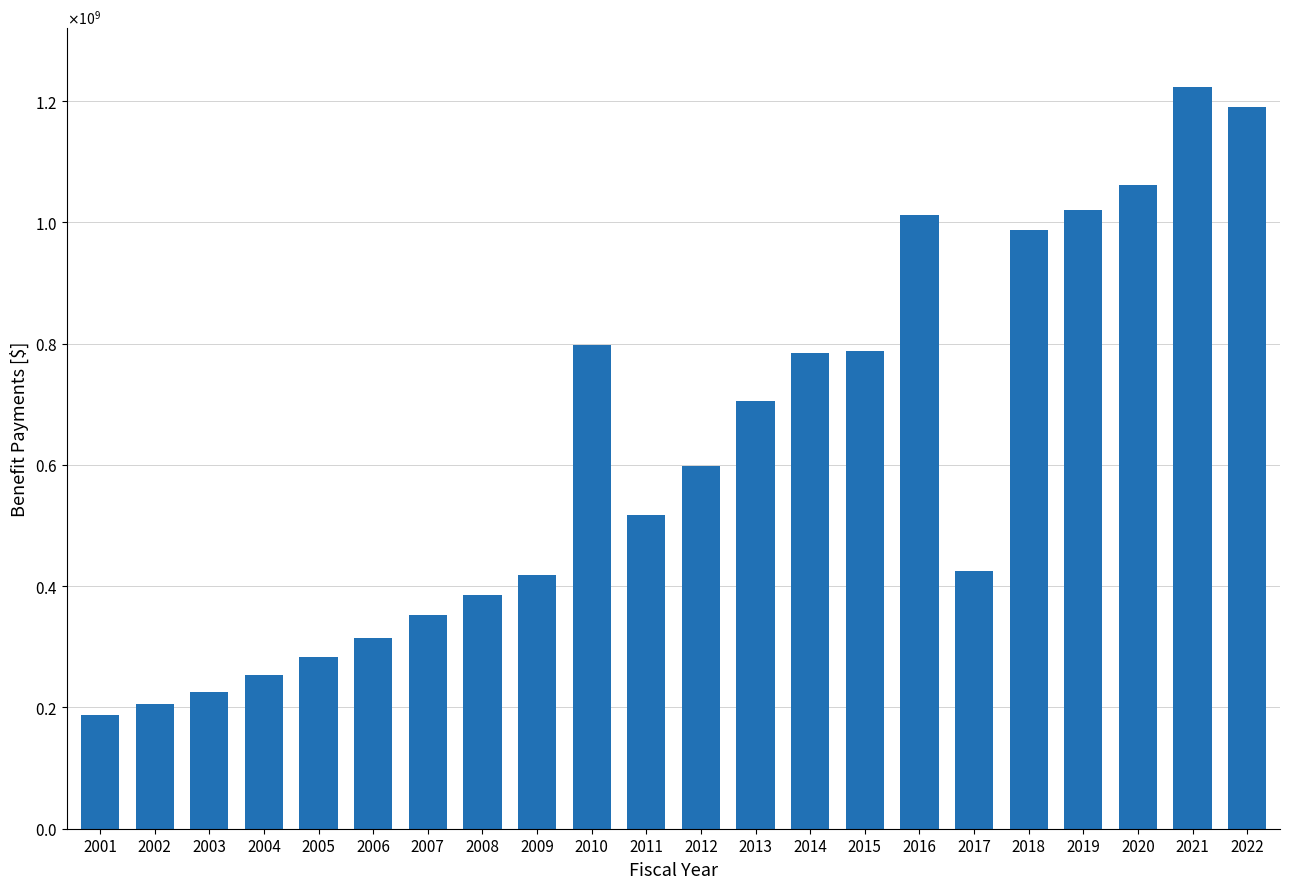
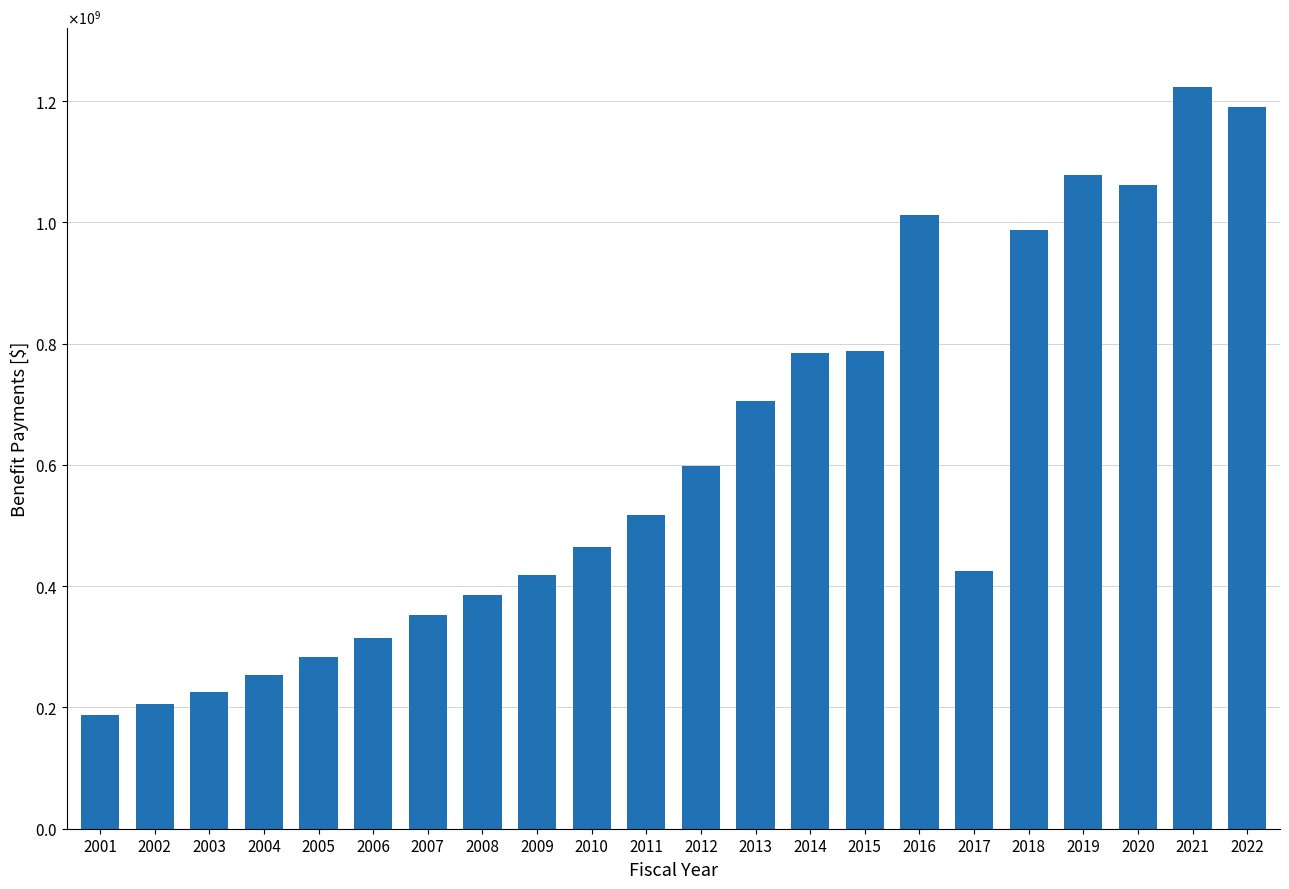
2010: 800000000 -> 460000000
2019: 1020000000 -> 1080000000
